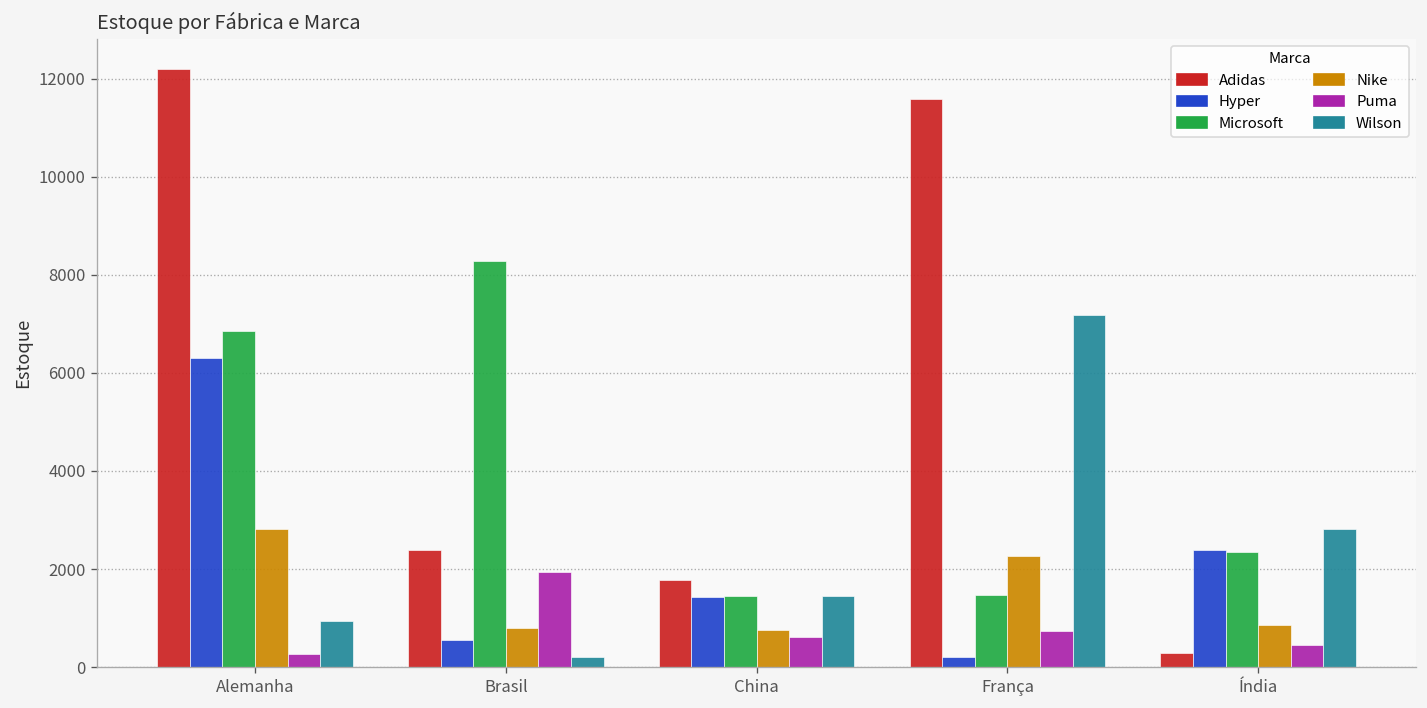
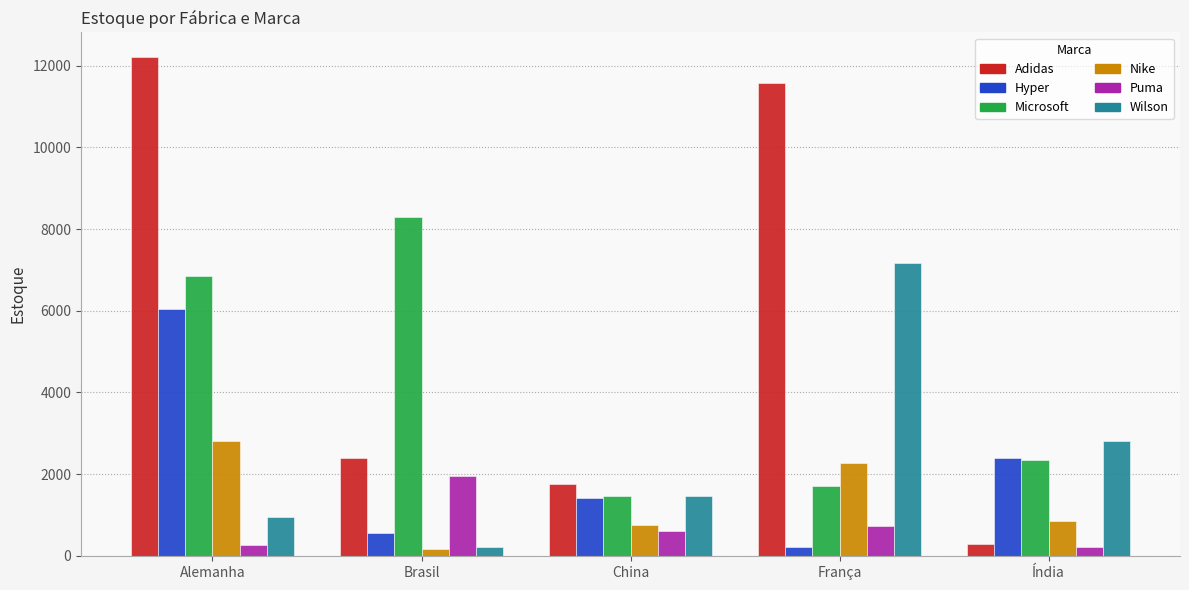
Hyper, Alemanha: 6300 -> 6100
Nike, Brasil: 800 -> 200
Microsoft, França: 1500 -> 1700
Puma, Índia: 400 -> 200
